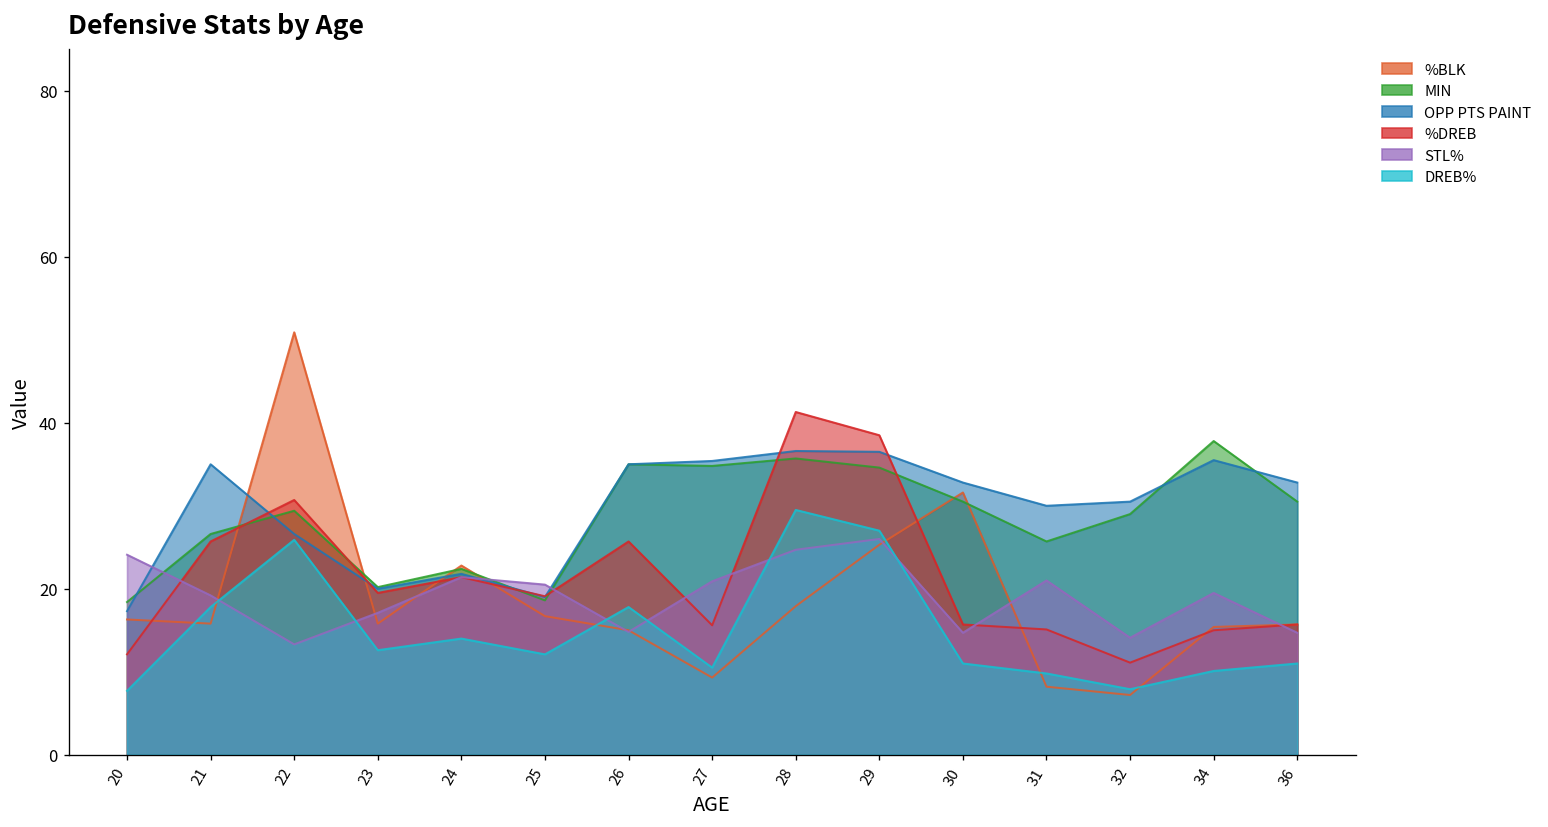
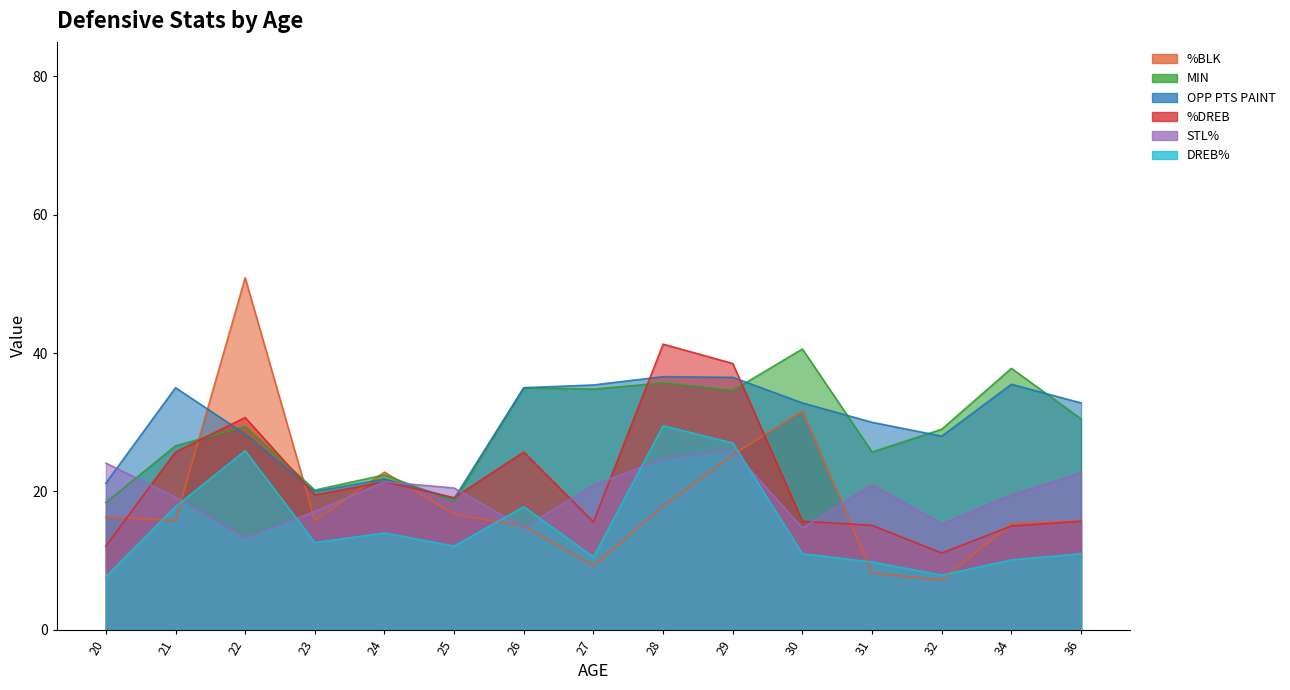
OPP PTS PAINT, 20: 17 -> 21
OPP PTS PAINT, 22: 27 -> 28
MIN, 30: 31 -> 41
OPP PTS PAINT, 32: 31 -> 28
STL%, 32: 14 -> 15
STL%, 36: 15 -> 23
